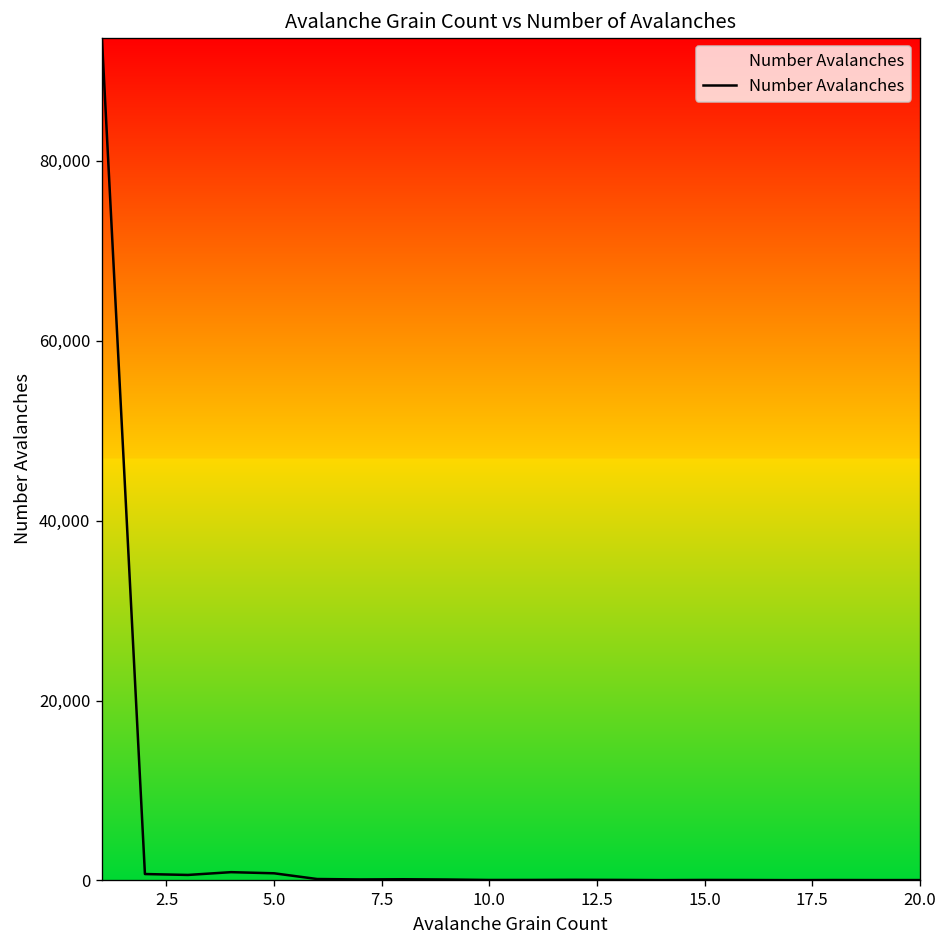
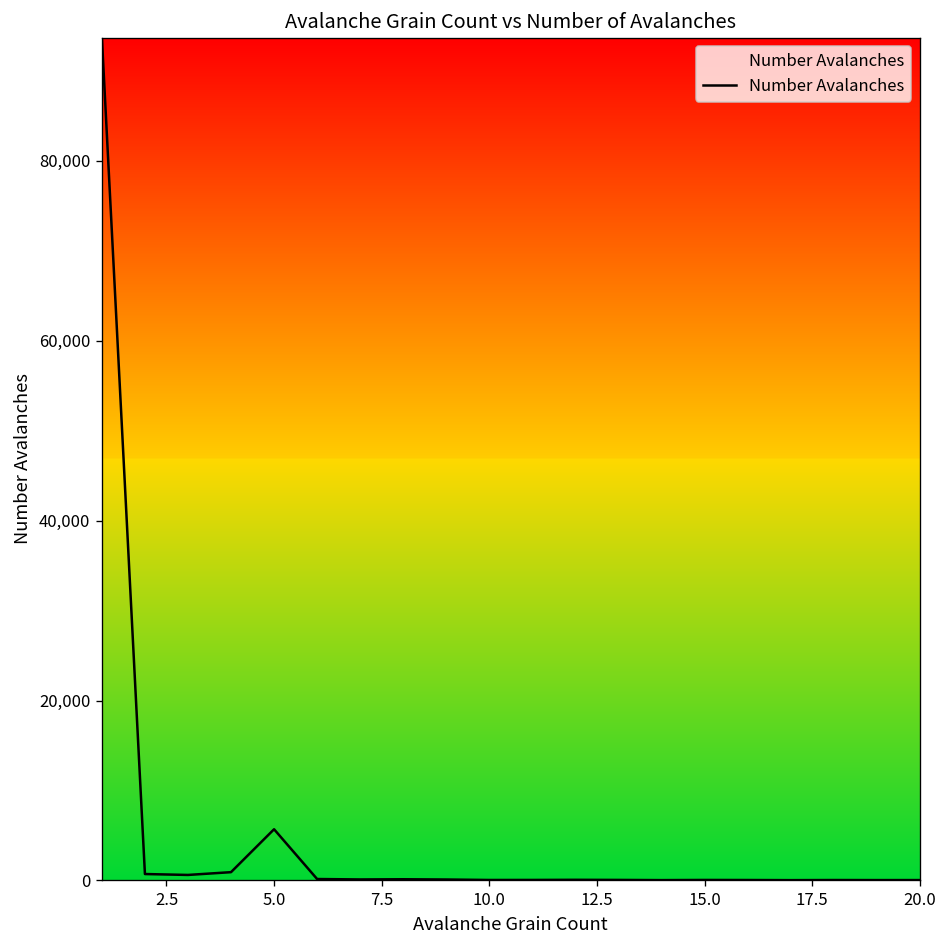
5.0: 1,000 -> 6,000
